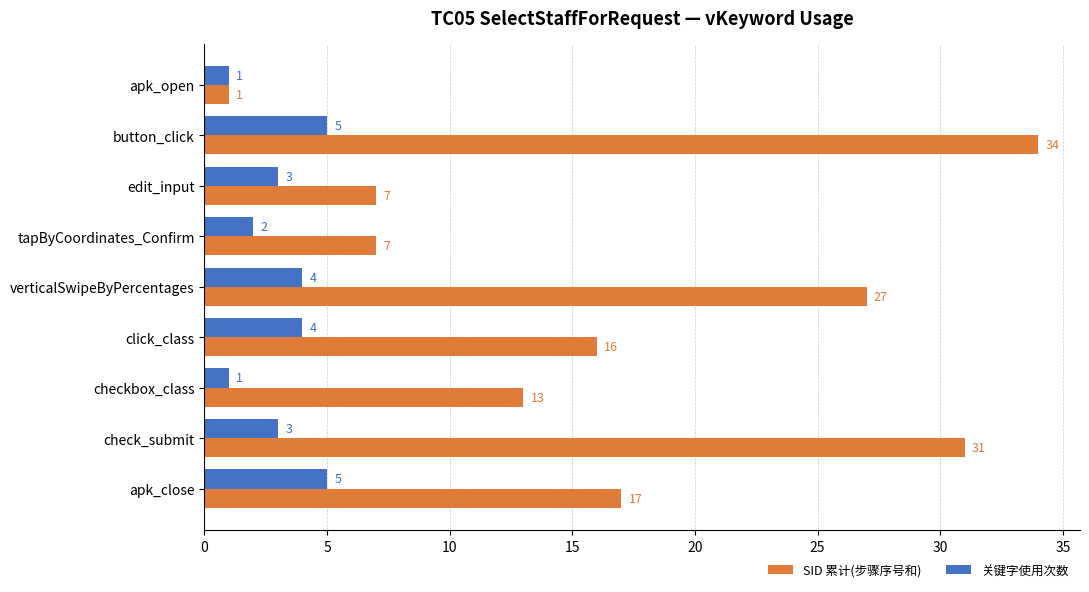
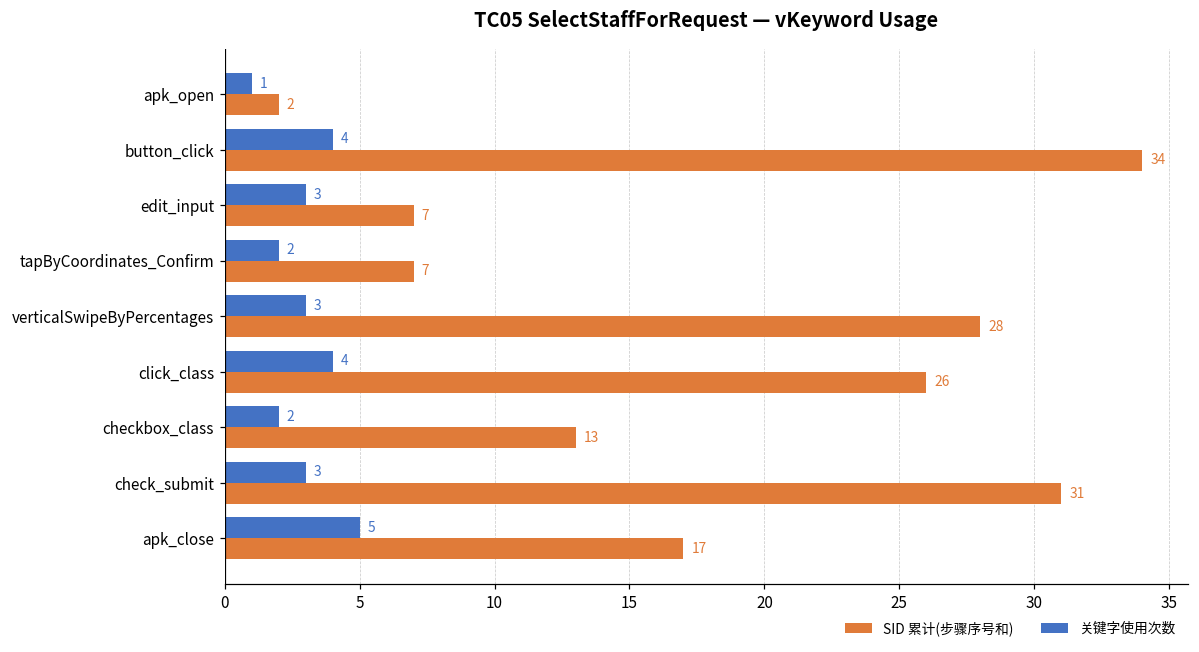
SID 累计(步骤序号和), apk_open: 1 -> 2
关键字使用次数, button_click: 5 -> 4
关键字使用次数, verticalSwipeByPercentages: 4 -> 3
SID 累计(步骤序号和), verticalSwipeByPercentages: 27 -> 28
SID 累计(步骤序号和), click_class: 16 -> 26
关键字使用次数, checkbox_class: 1 -> 2
